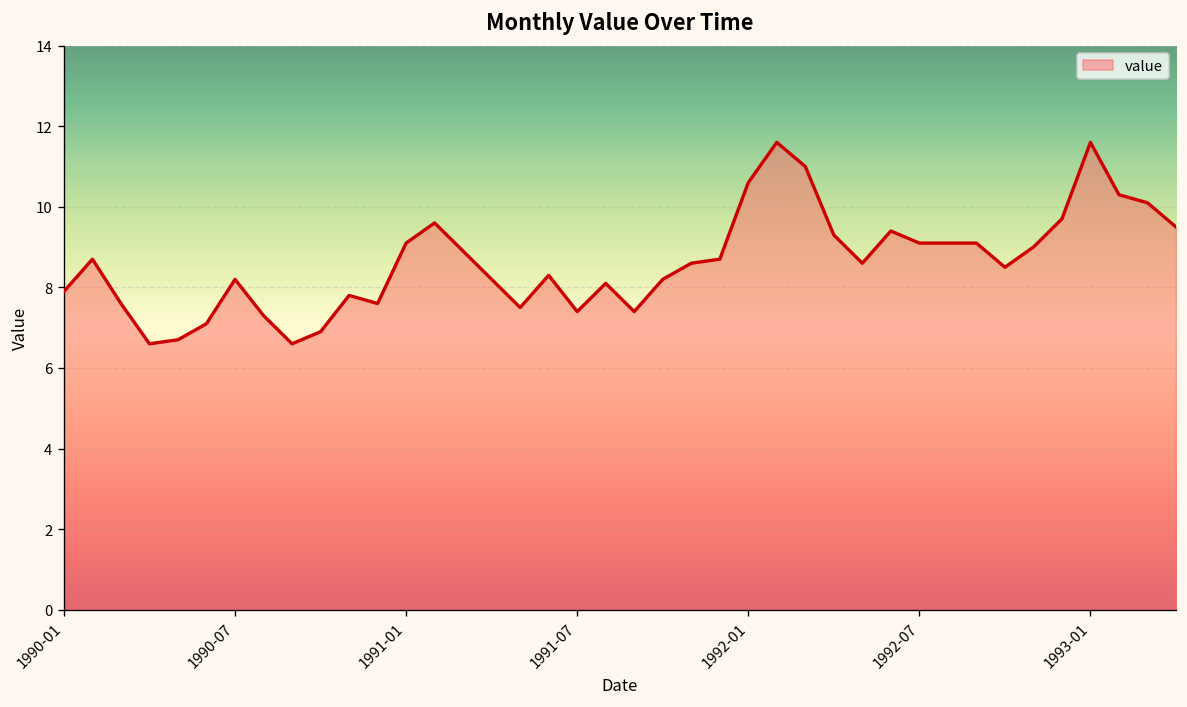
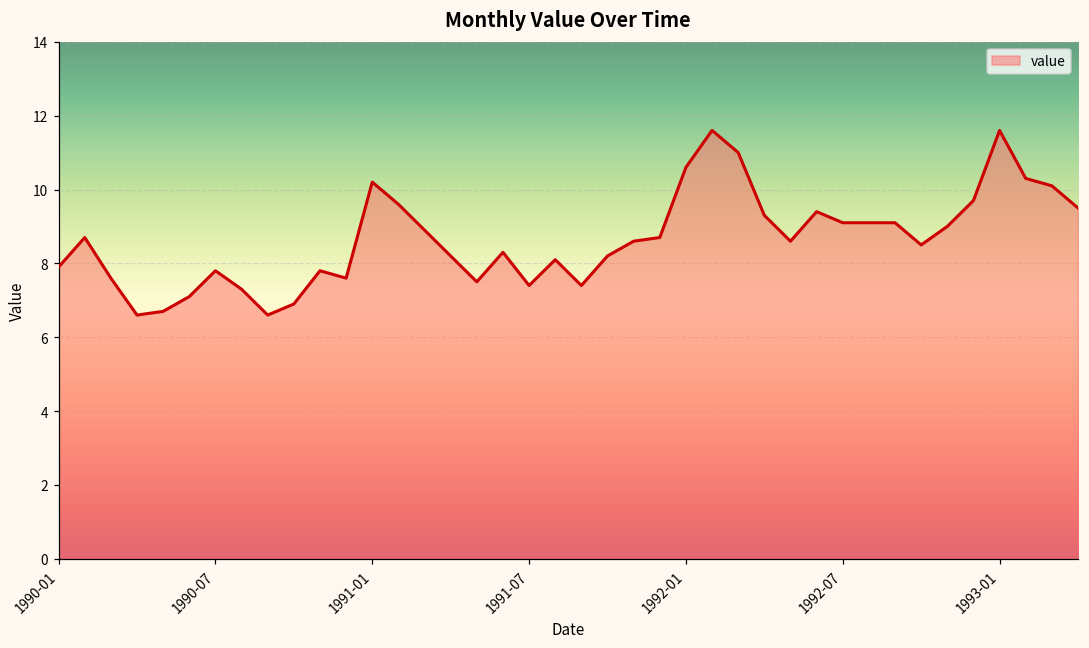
1990-07: 8.2 -> 7.8
1991-01: 9.1 -> 10.2
